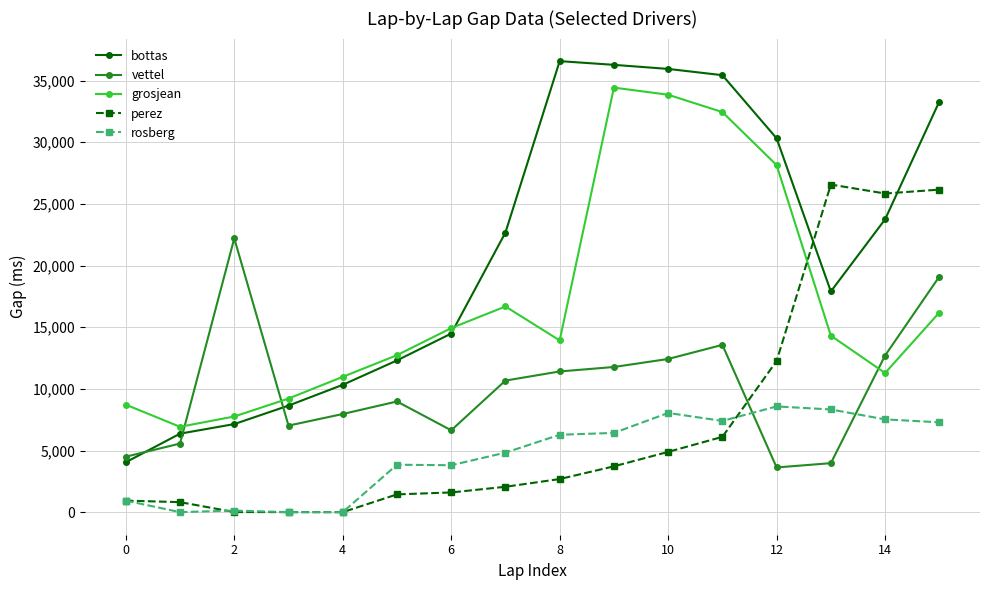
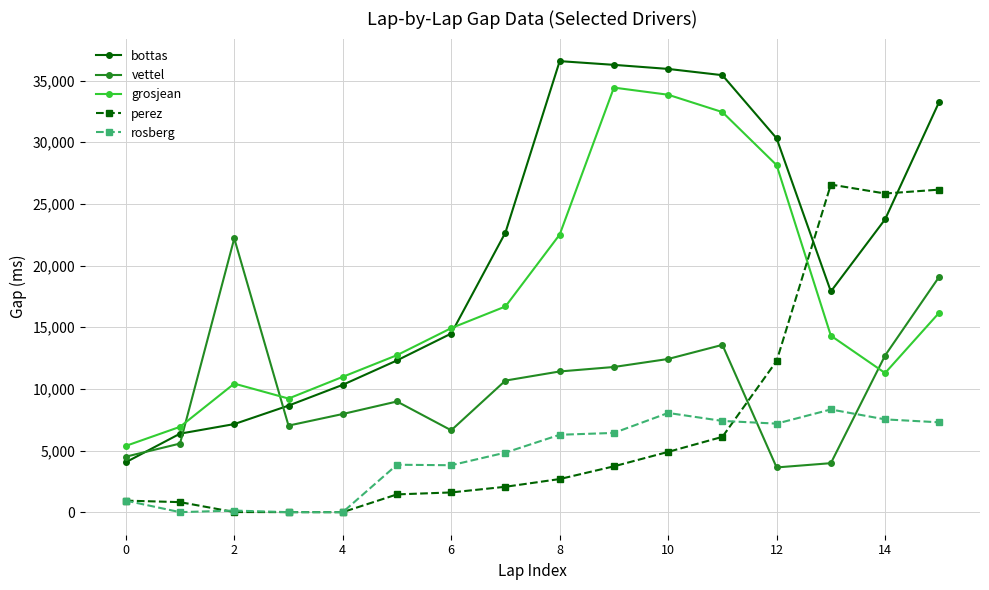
grosjean, 0: 8,700 -> 5,400
grosjean, 2: 7,800 -> 10,400
grosjean, 8: 13,900 -> 22,500
rosberg, 12: 8,600 -> 7,200
